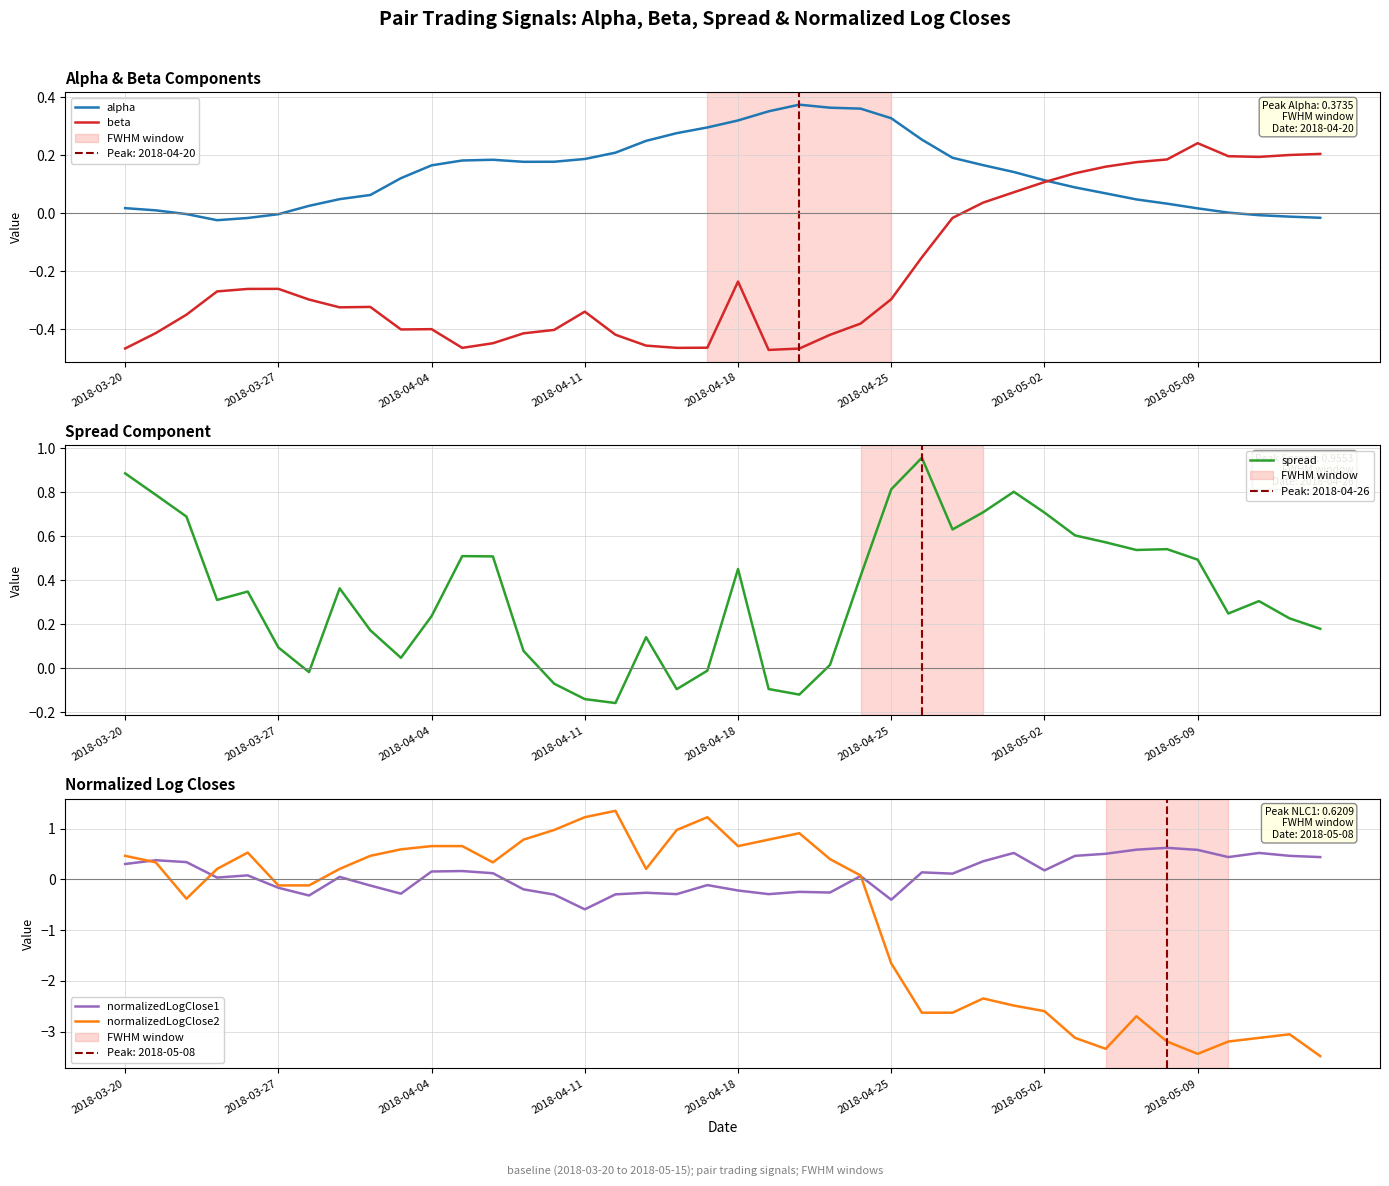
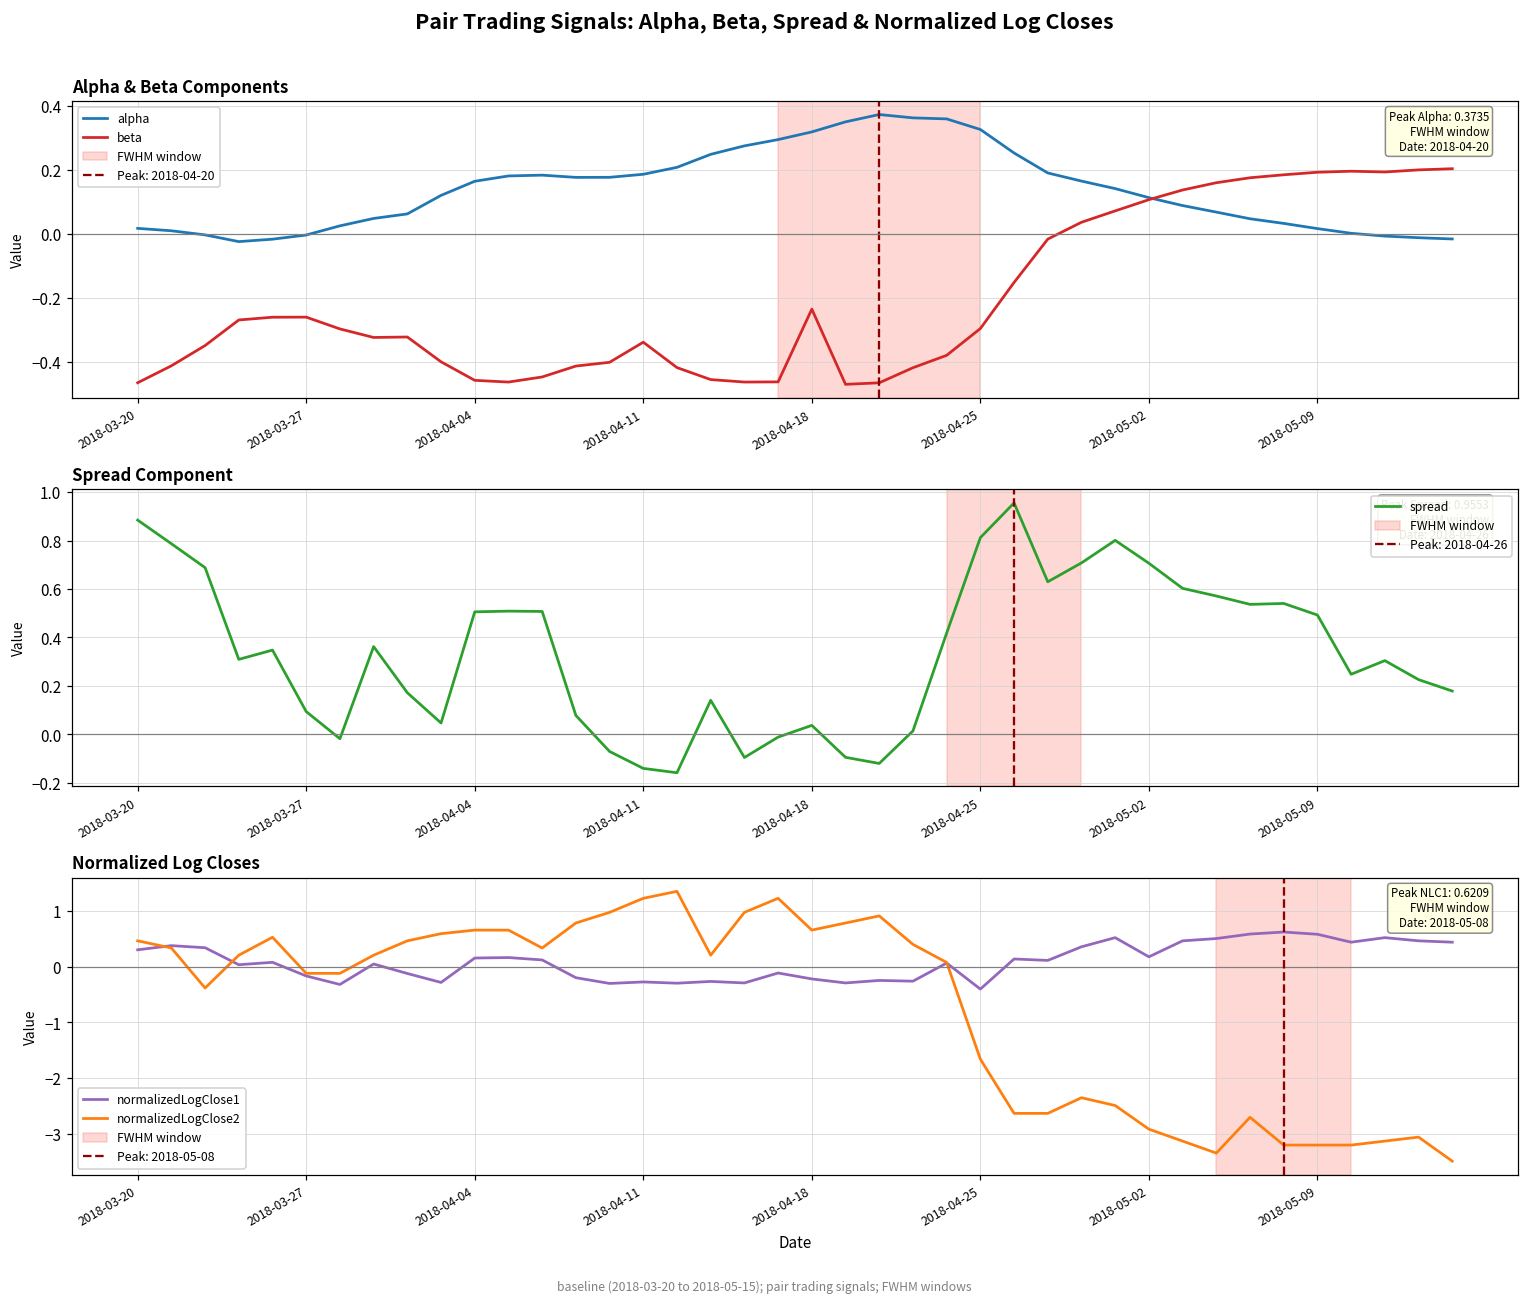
Alpha & Beta Components, beta, 2018-04-04: -0.40 -> -0.46
Alpha & Beta Components, beta, 2018-05-09: 0.24 -> 0.19
Spread Component, 2018-04-04: 0.24 -> 0.51
Spread Component, 2018-04-18: 0.45 -> 0.04
Normalized Log Closes, normalizedLogClose1, 2018-04-11: -0.6 -> -0.3
Normalized Log Closes, normalizedLogClose2, 2018-05-02: -2.6 -> -2.9
Normalized Log Closes, normalizedLogClose2, 2018-05-09: -3.4 -> -3.2
